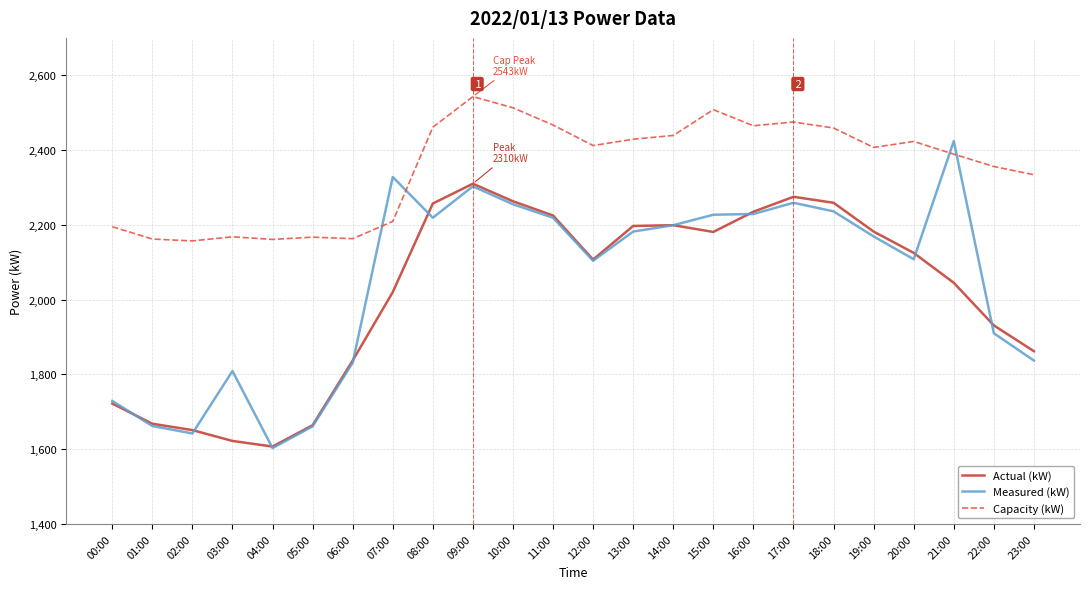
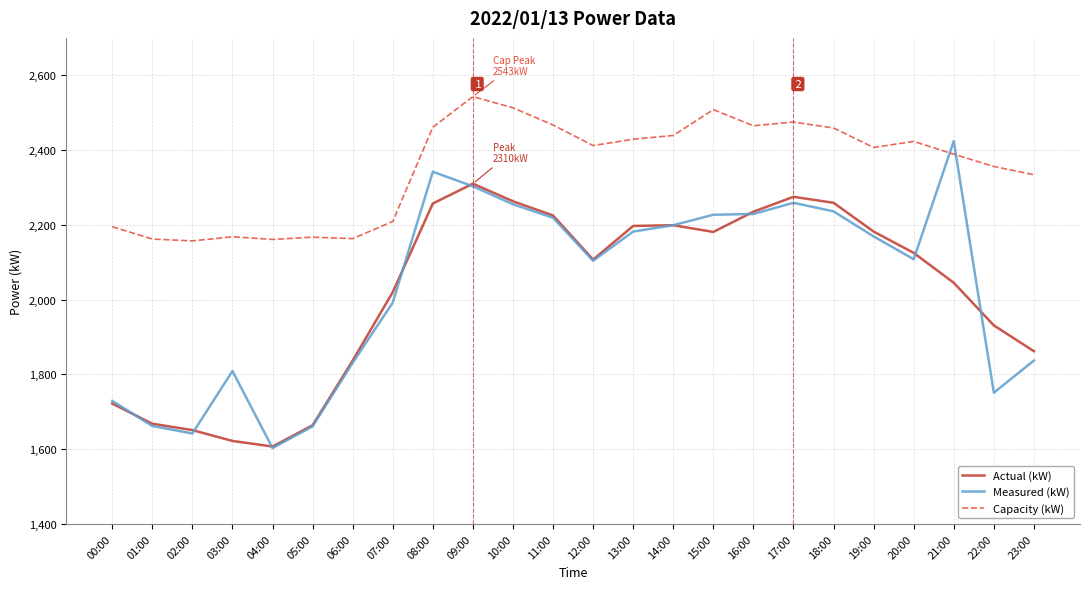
Measured (kW), 07:00: 2,330 -> 1,990
Measured (kW), 08:00: 2,220 -> 2,340
Measured (kW), 22:00: 1,910 -> 1,750
